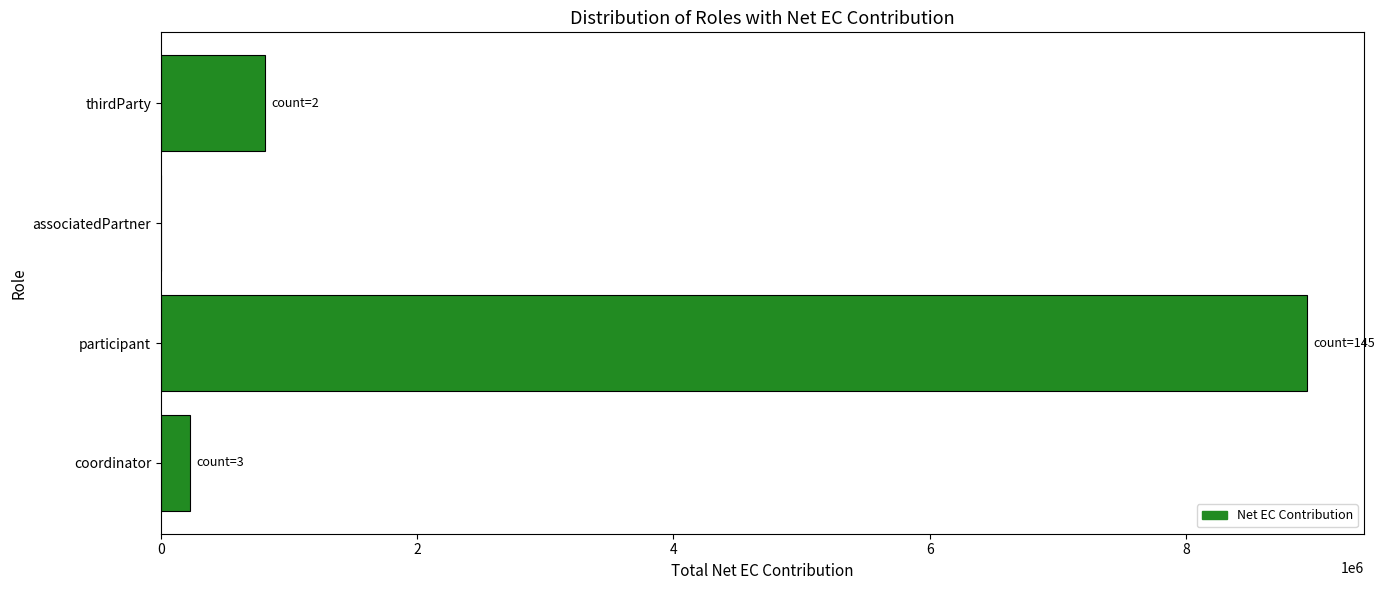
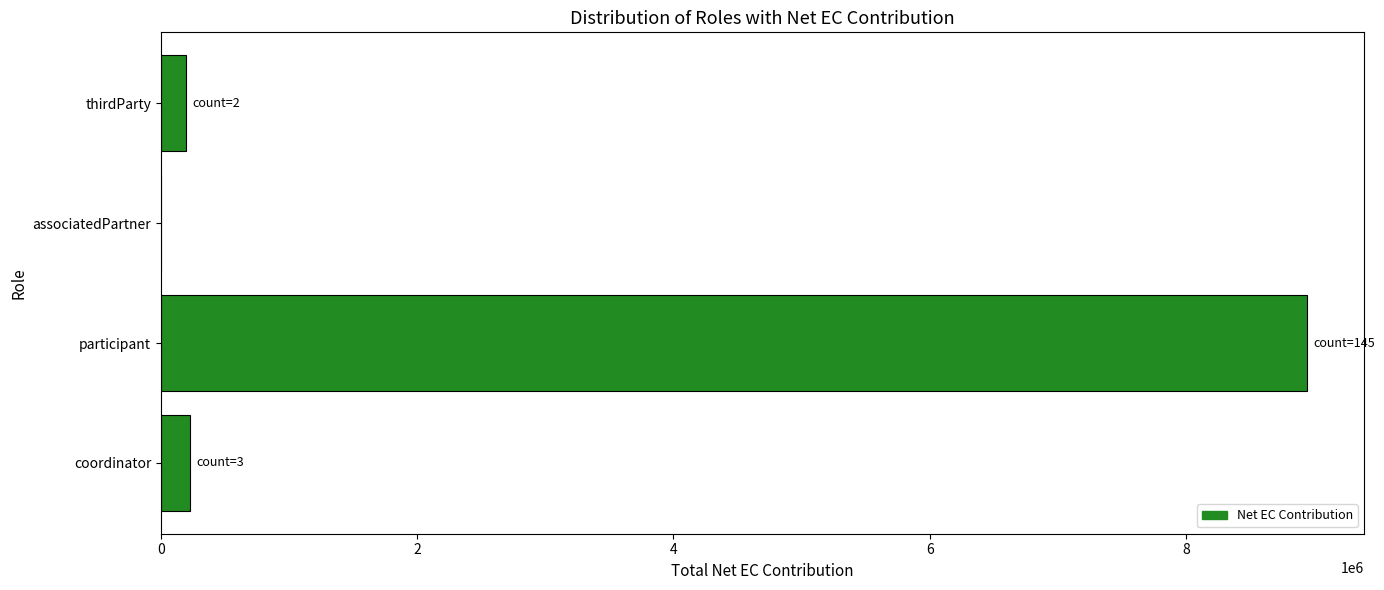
thirdParty: 810000 -> 200000
